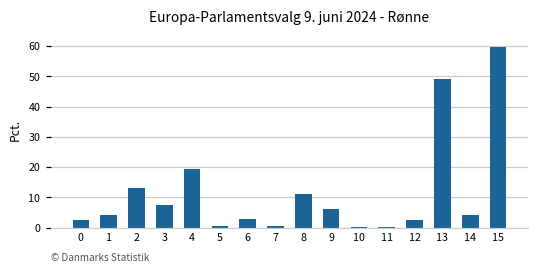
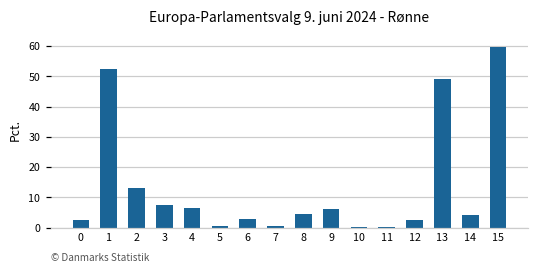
1: 4 -> 52
4: 19 -> 7
8: 11 -> 5
